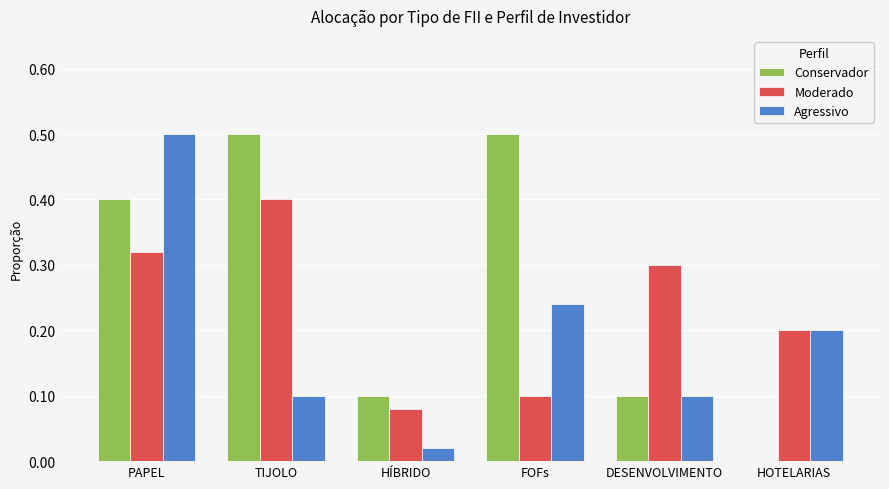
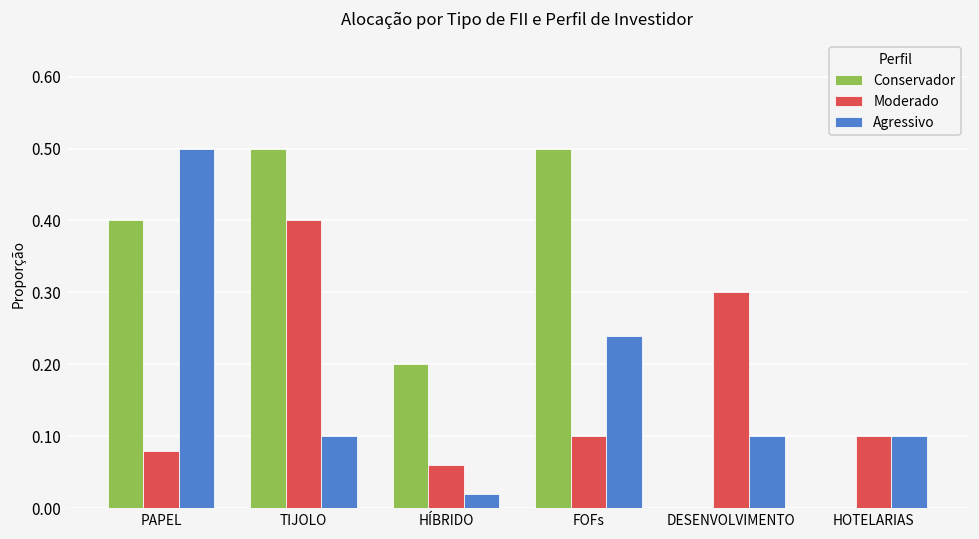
Moderado, PAPEL: 0.32 -> 0.08
Conservador, HÍBRIDO: 0.1 -> 0.2
Moderado, HÍBRIDO: 0.08 -> 0.06
Conservador, DESENVOLVIMENTO: 0.1 -> 0.0
Moderado, HOTELARIAS: 0.2 -> 0.1
Agressivo, HOTELARIAS: 0.2 -> 0.1
